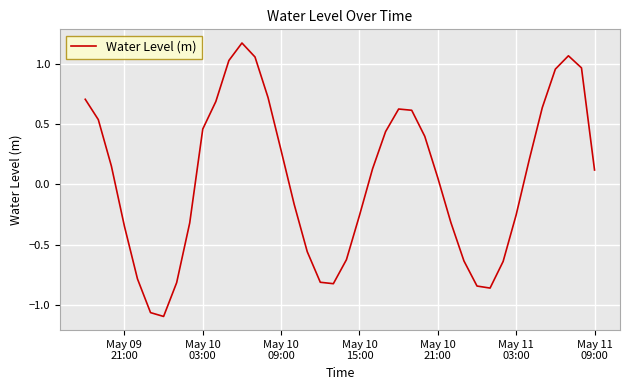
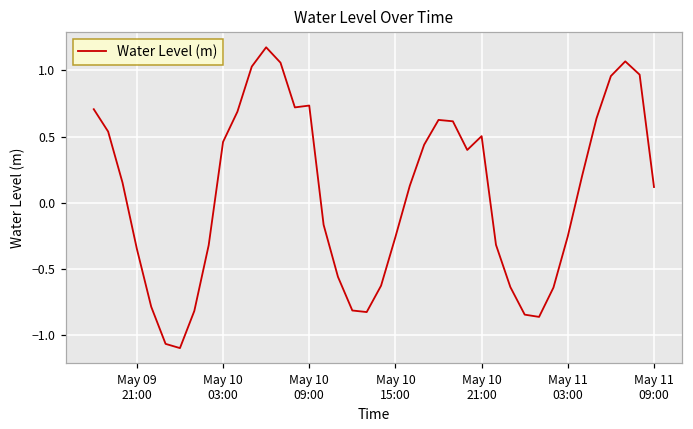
May 10 09:00: 0.28 -> 0.73
May 10 21:00: 0.05 -> 0.50
